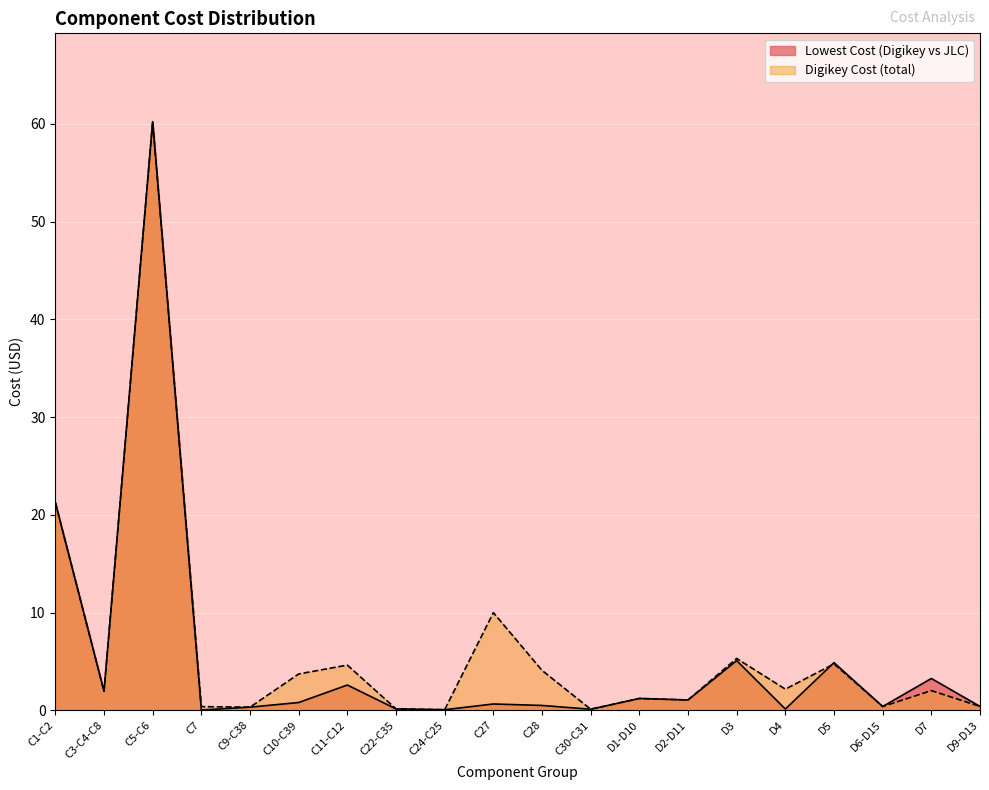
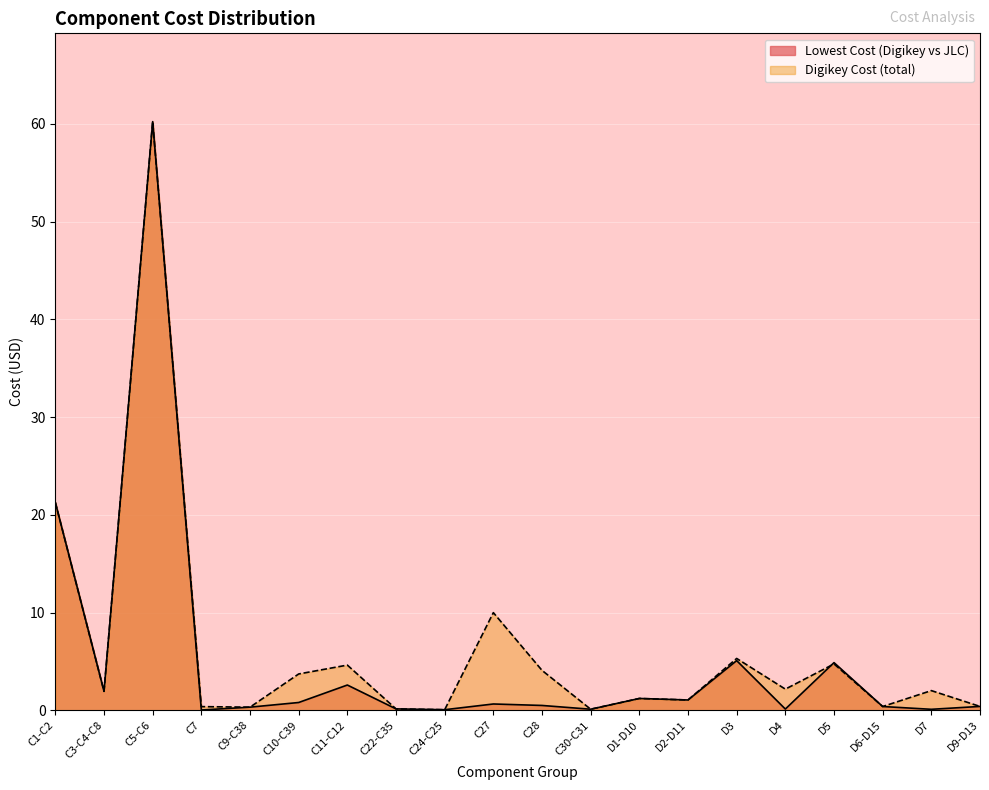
Lowest Cost (Digikey vs JLC), D7: 3 -> 0
